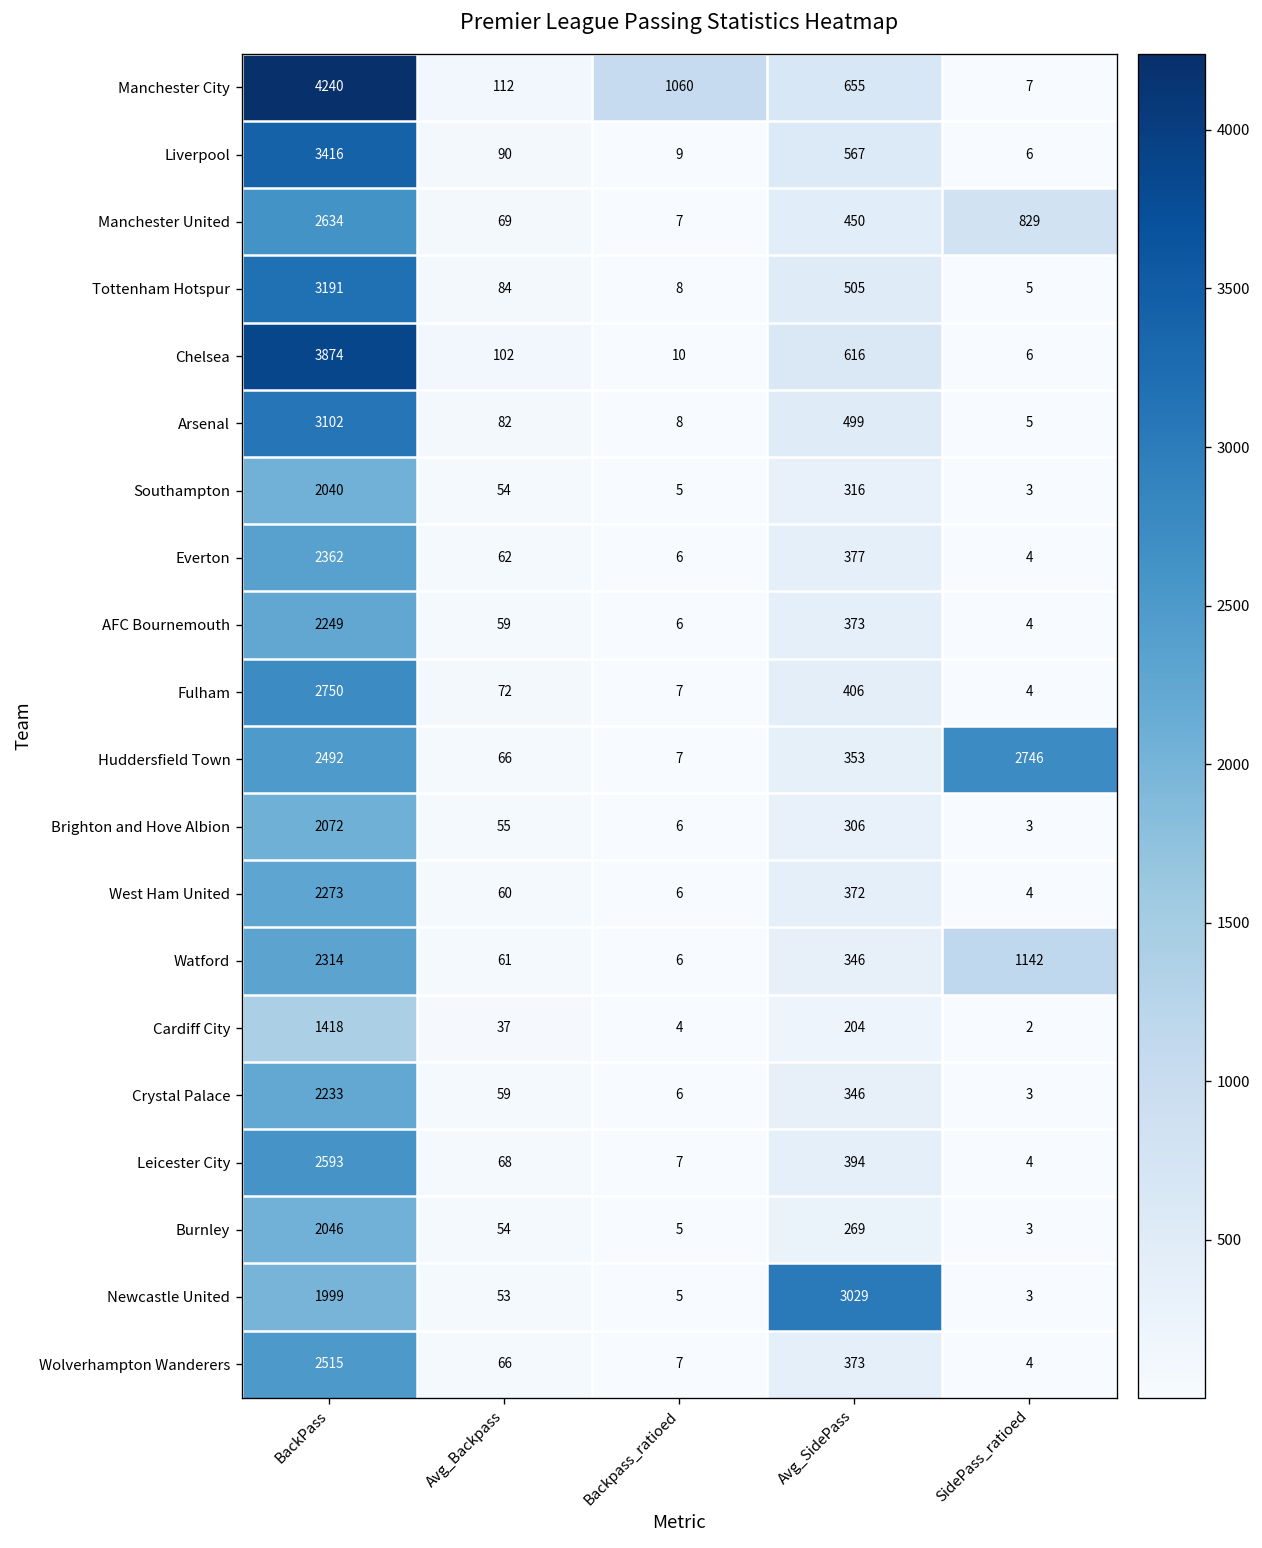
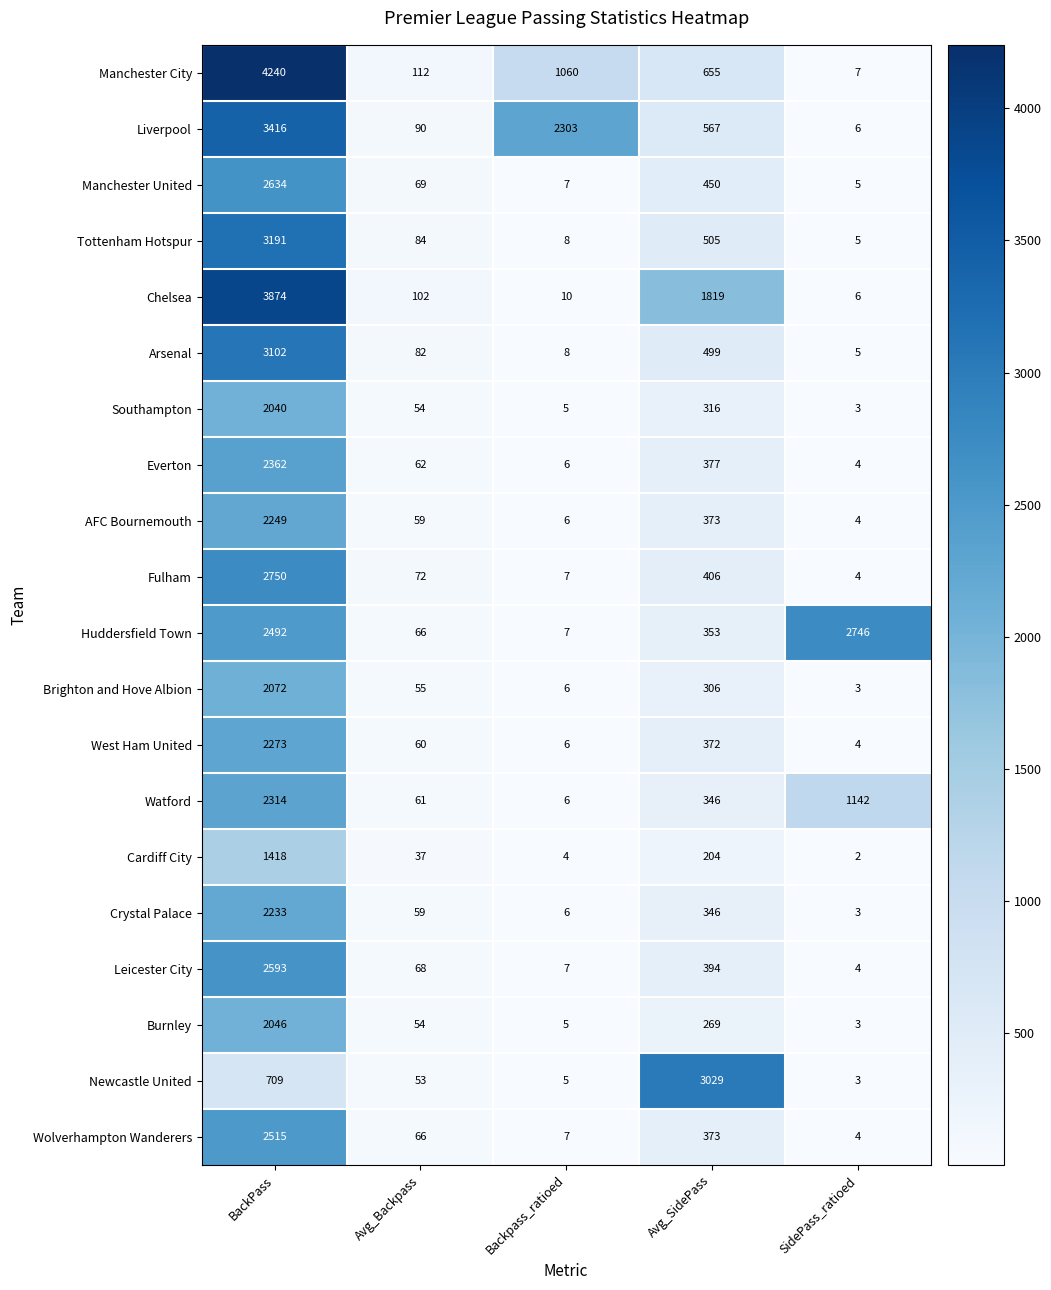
Liverpool, Backpass_ratioed: 9 -> 2303
Manchester United, SidePass_ratioed: 829 -> 5
Chelsea, Avg_SidePass: 616 -> 1819
Newcastle United, BackPass: 1999 -> 709
